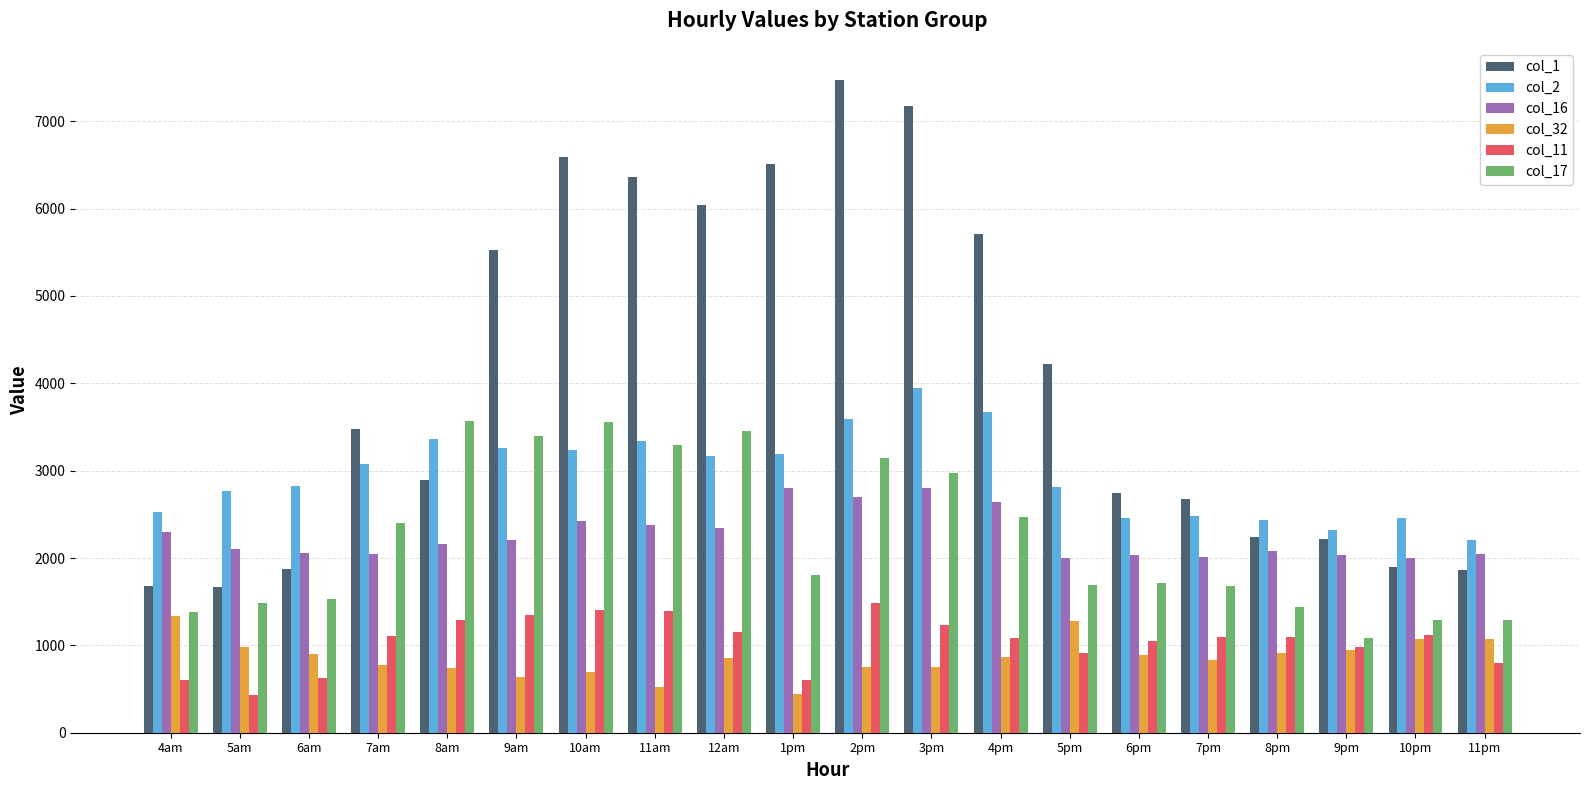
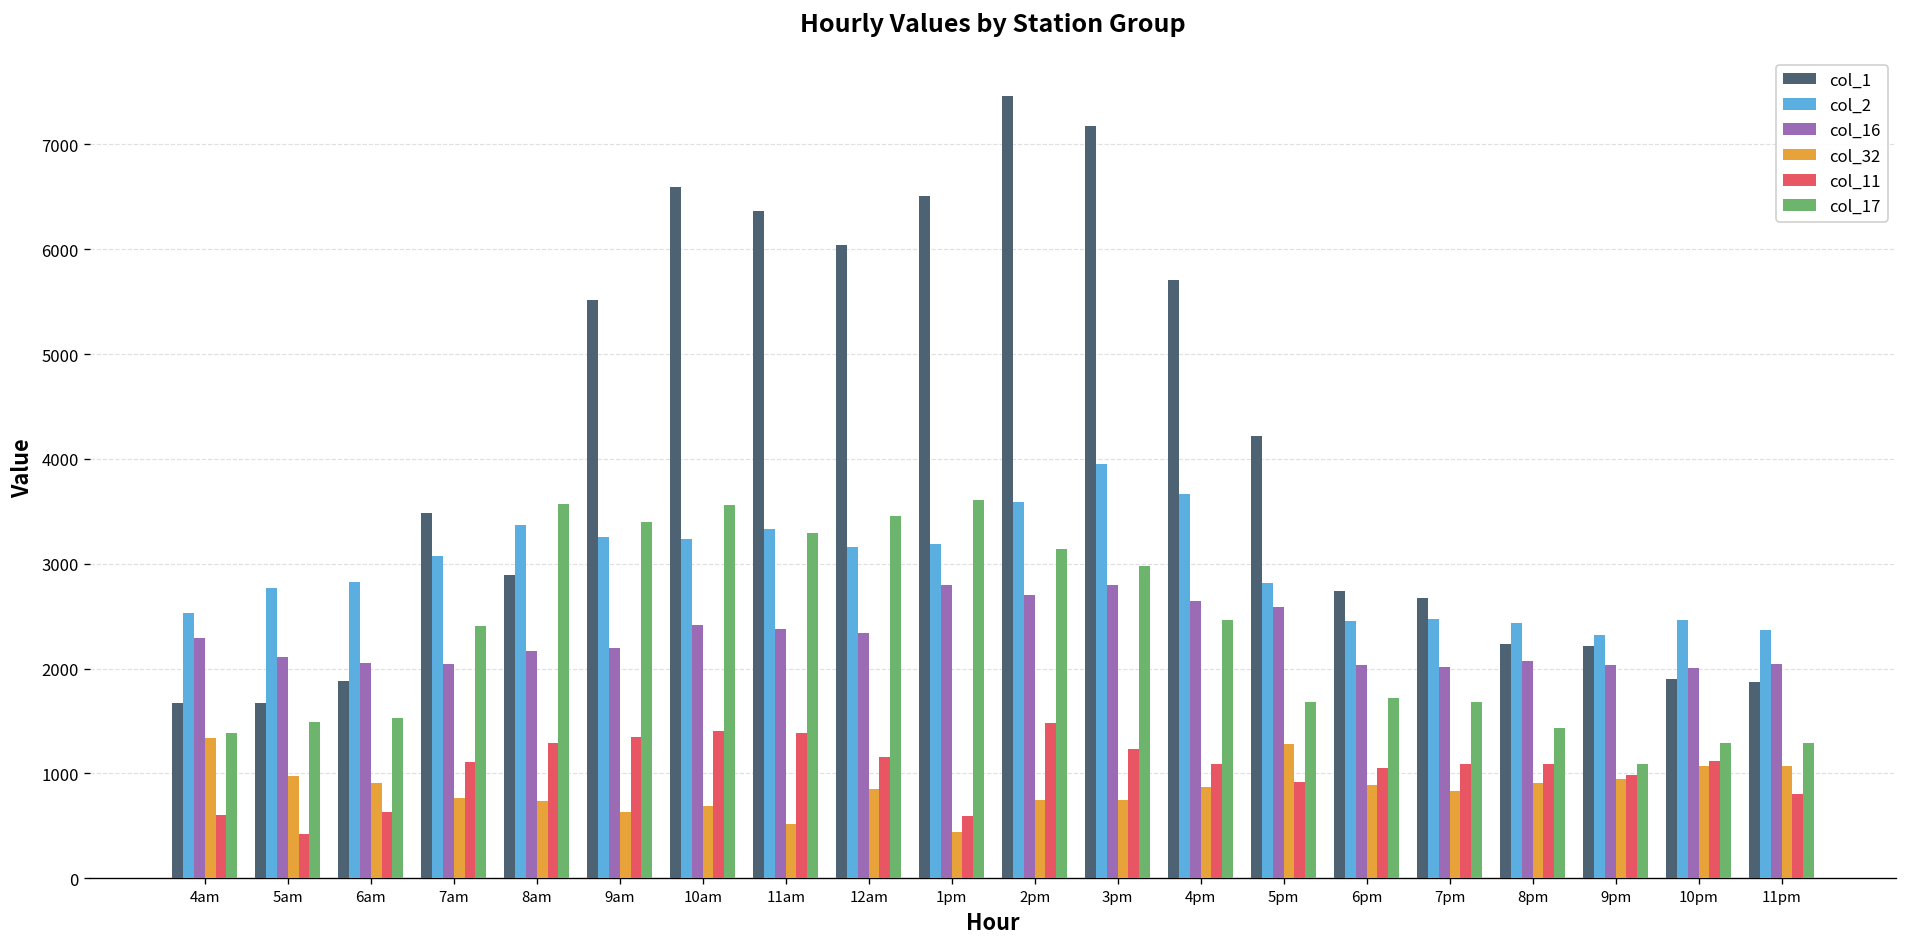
col_17, 1pm: 1800 -> 3600
col_16, 5pm: 2000 -> 2600
col_2, 11pm: 2200 -> 2400
